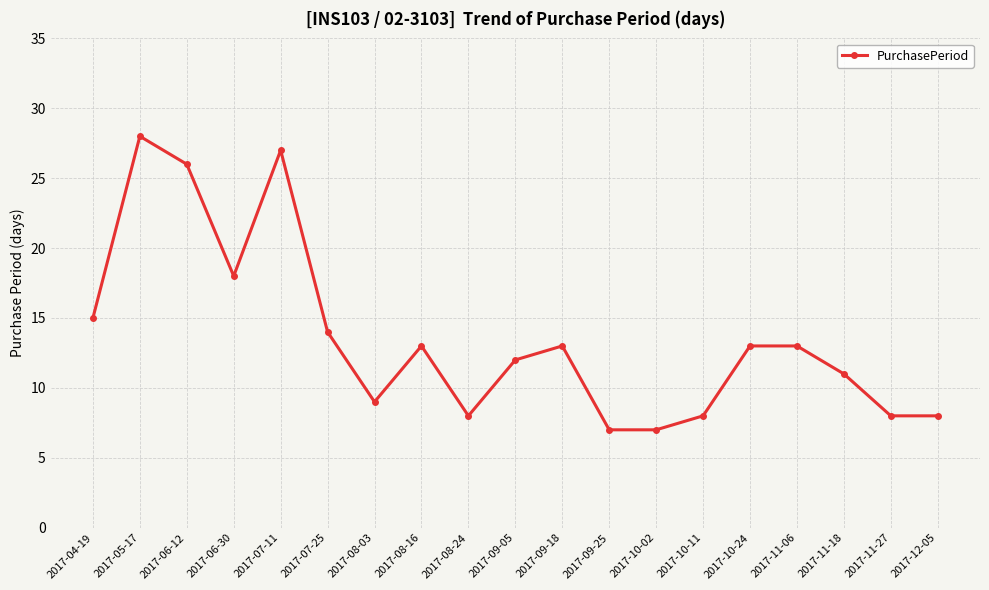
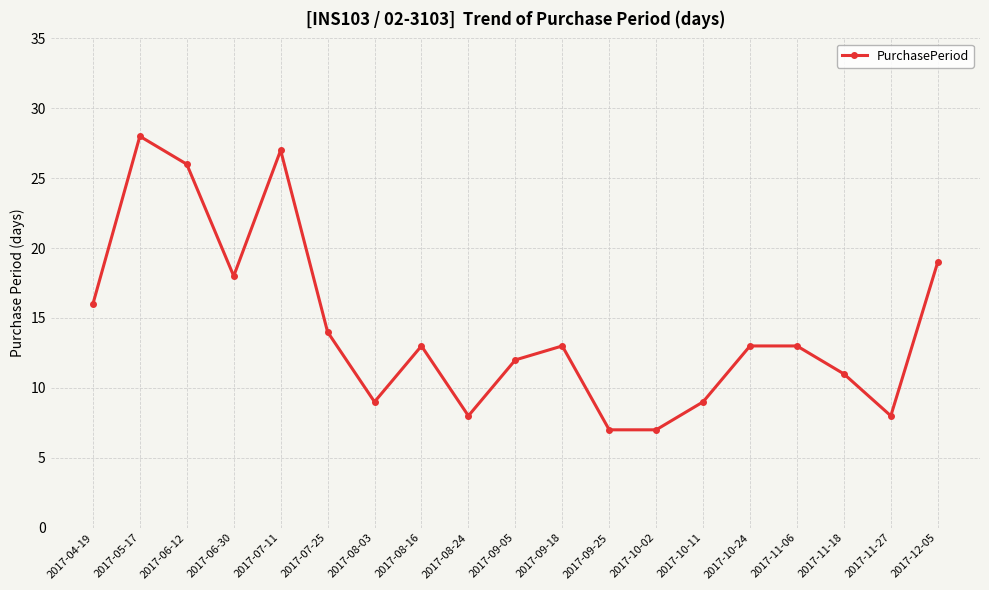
2017-04-19: 15 -> 16
2017-10-11: 8 -> 9
2017-12-05: 8 -> 19
